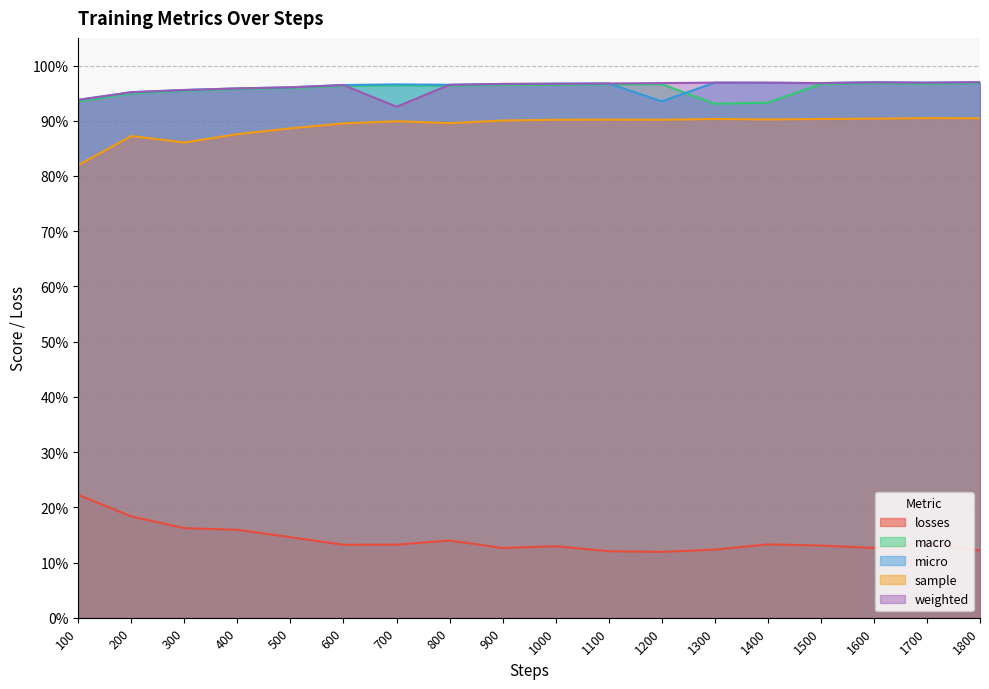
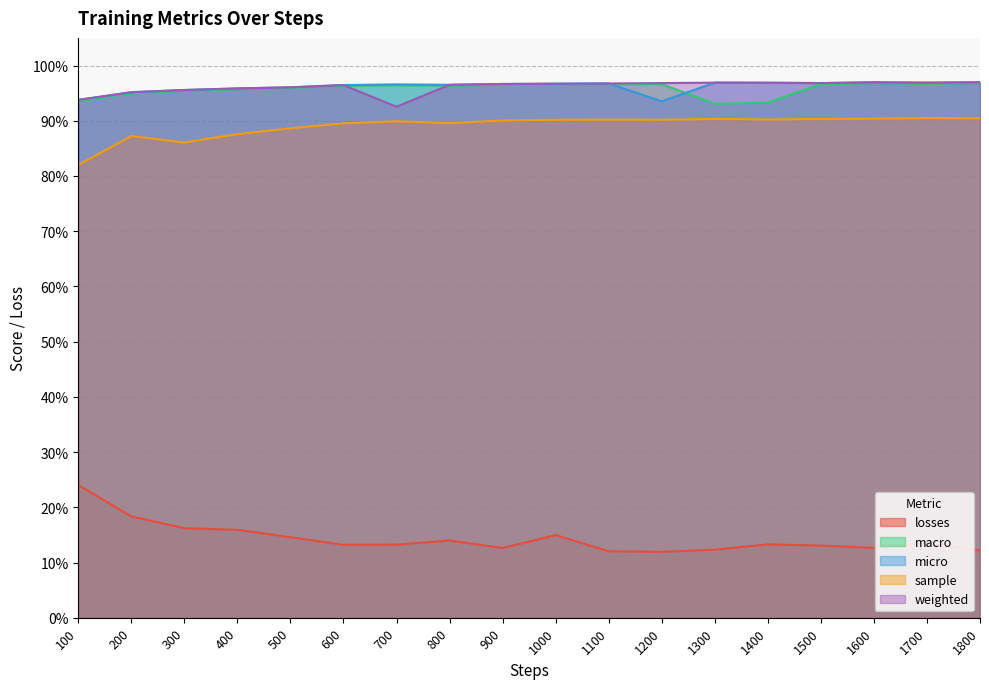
losses, 100: 22% -> 24%
losses, 1000: 13% -> 15%
